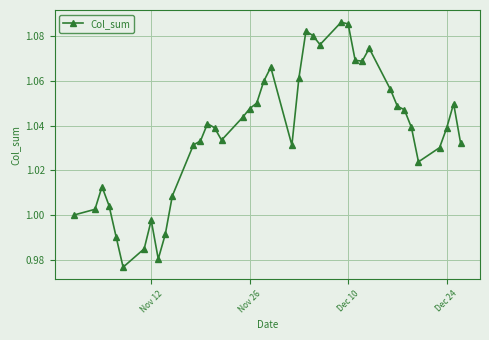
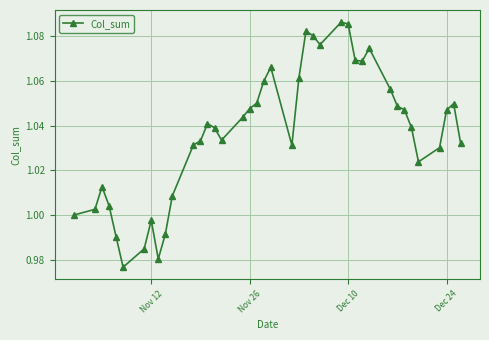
Dec 24: 1.039 -> 1.047
